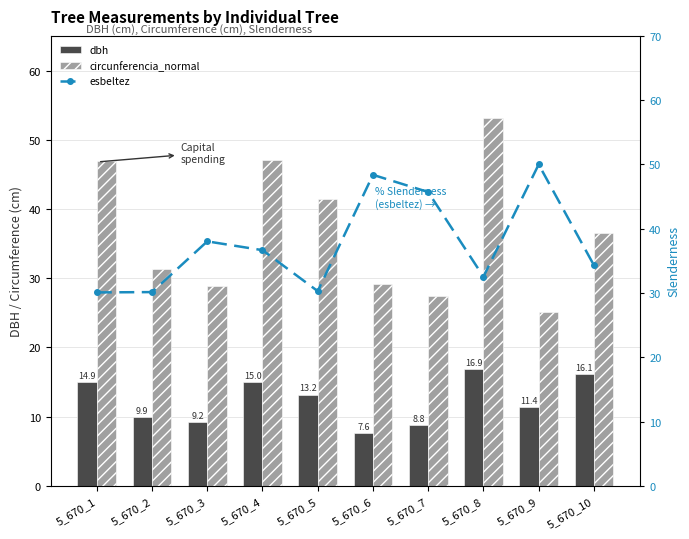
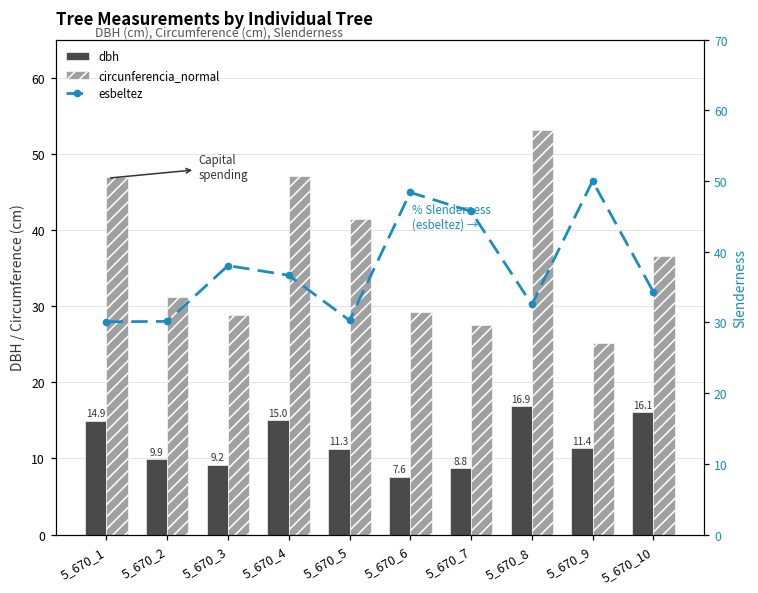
dbh, 5_670_5: 13.2 -> 11.3
